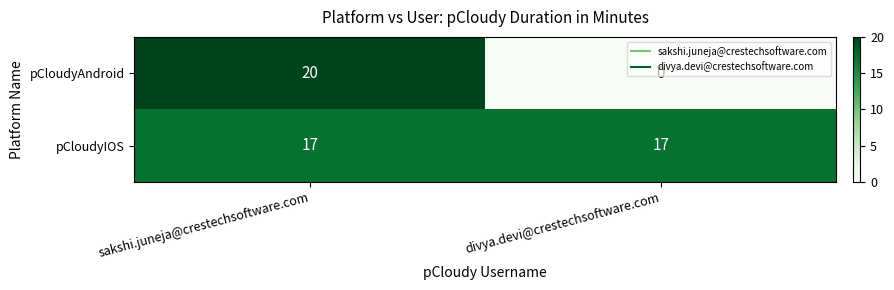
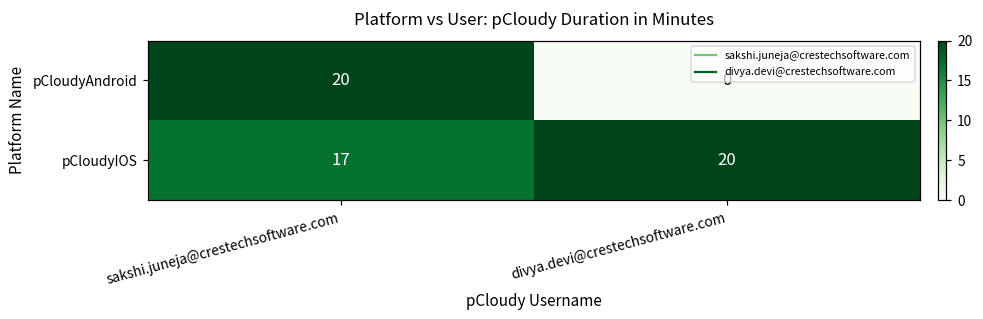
pCloudyIOS, divya.devi@crestechsoftware.com: 17 -> 20
